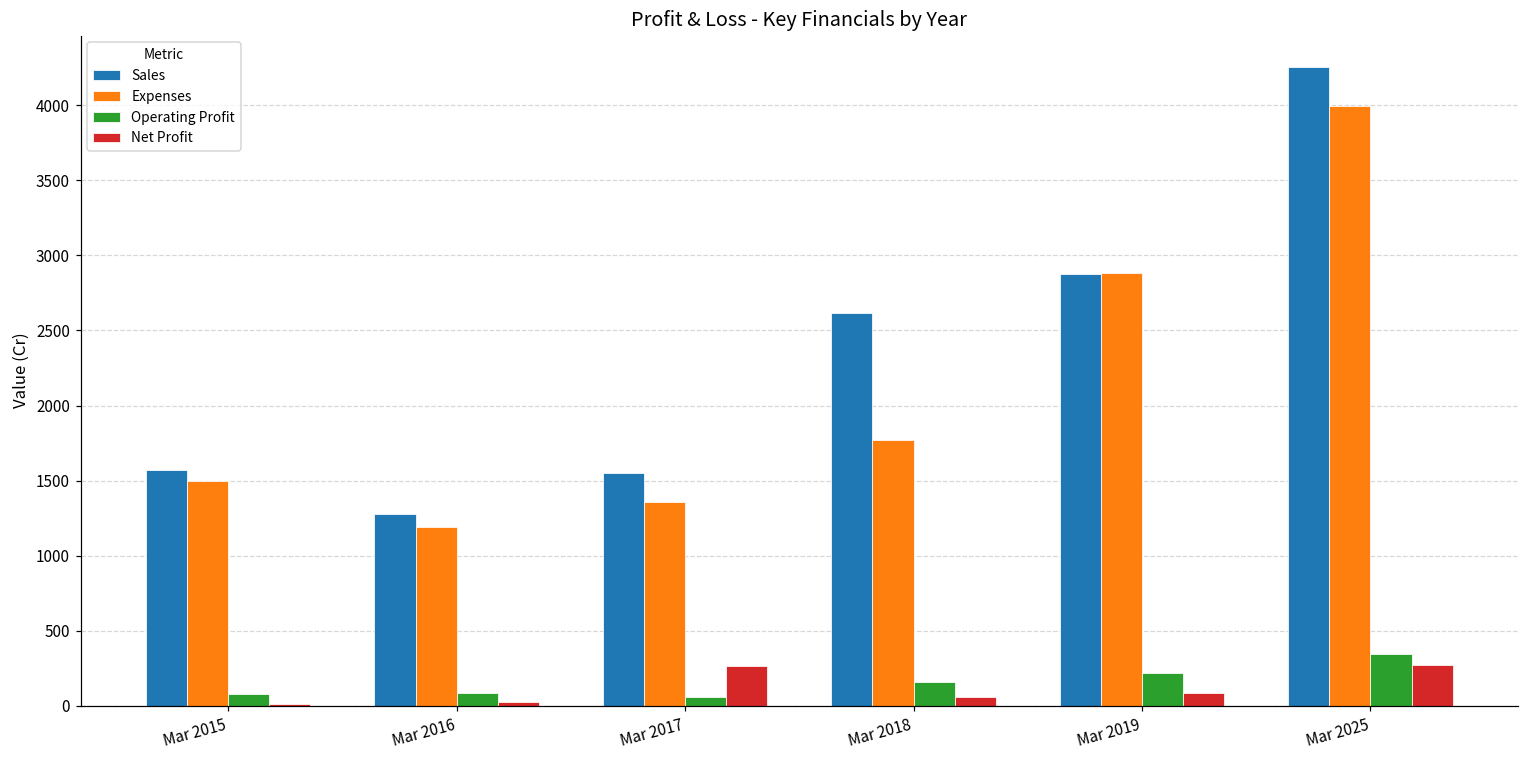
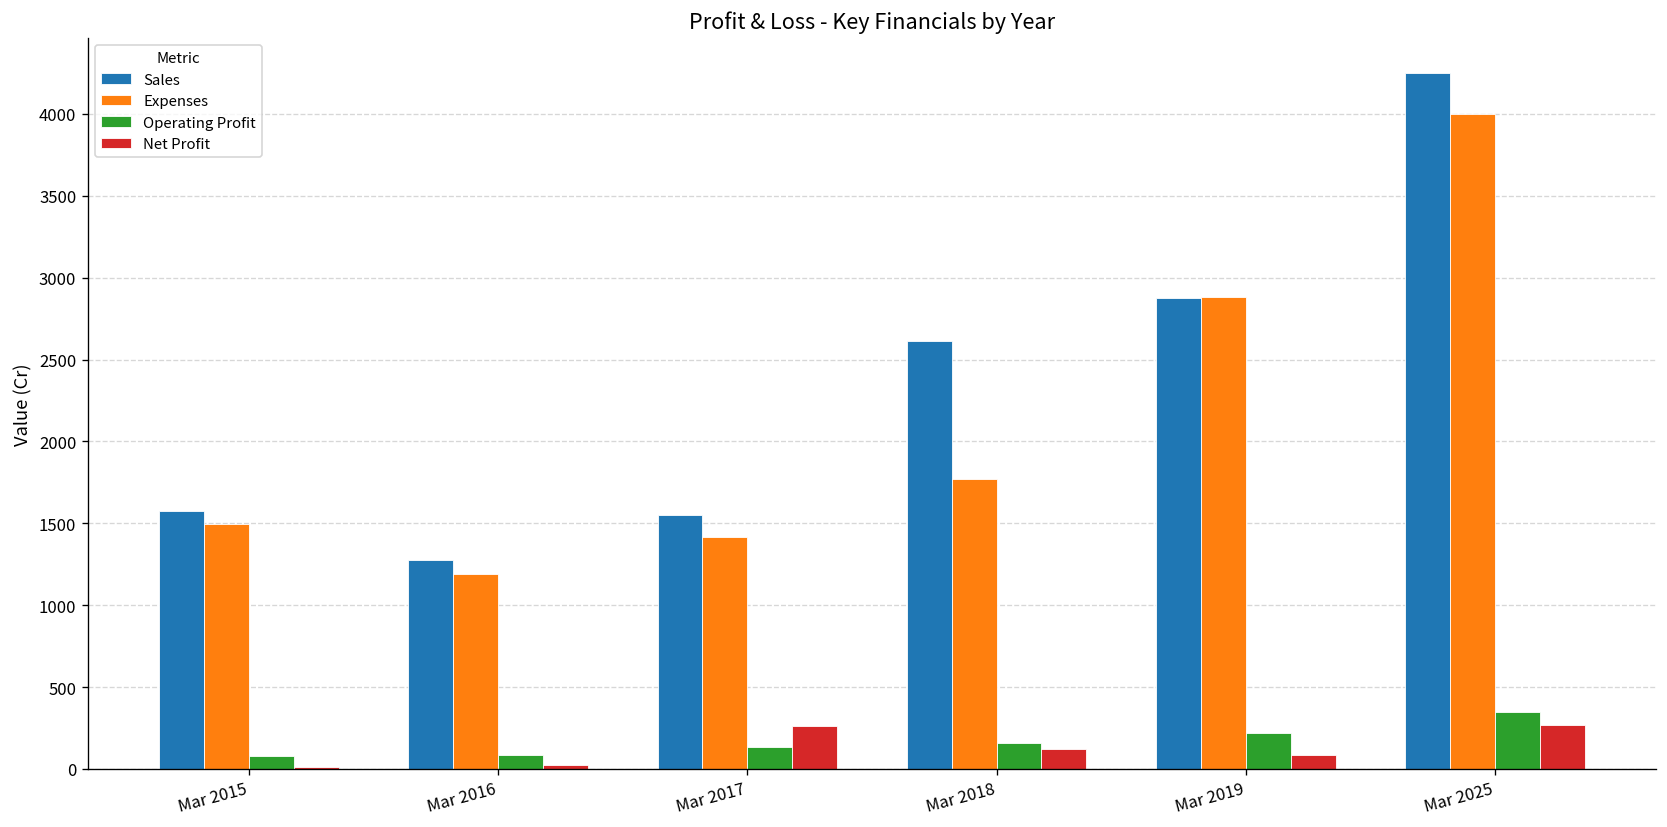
Expenses, Mar 2017: 1350 -> 1420
Operating Profit, Mar 2017: 60 -> 130
Net Profit, Mar 2018: 60 -> 120
